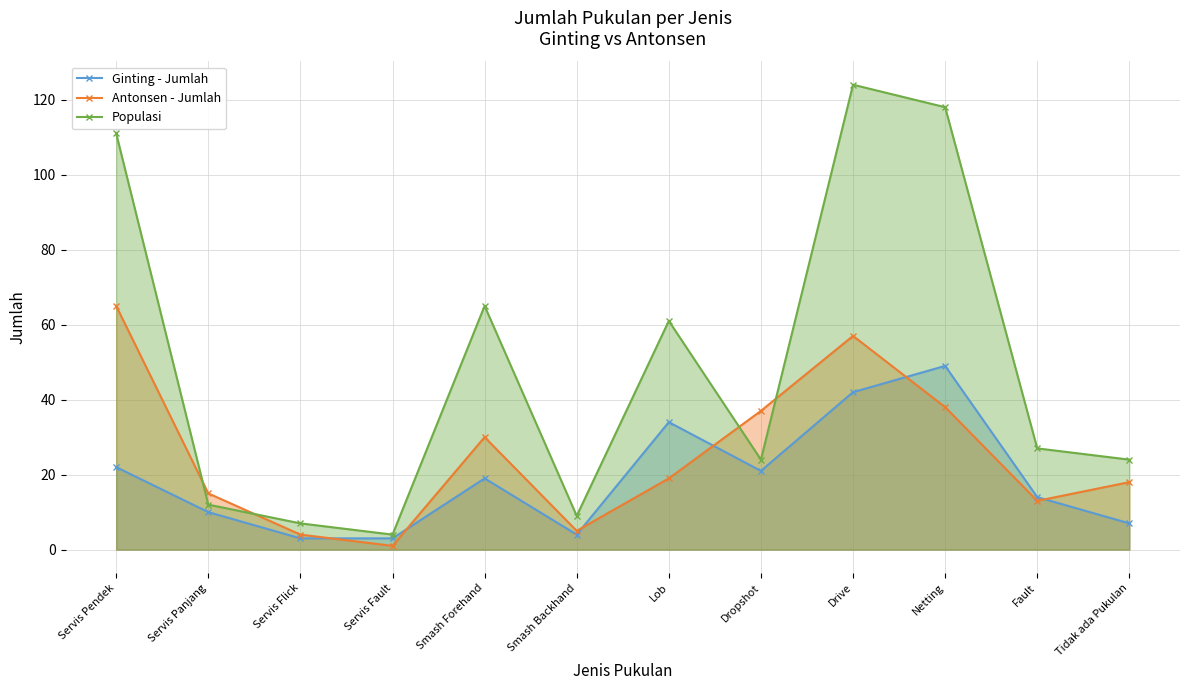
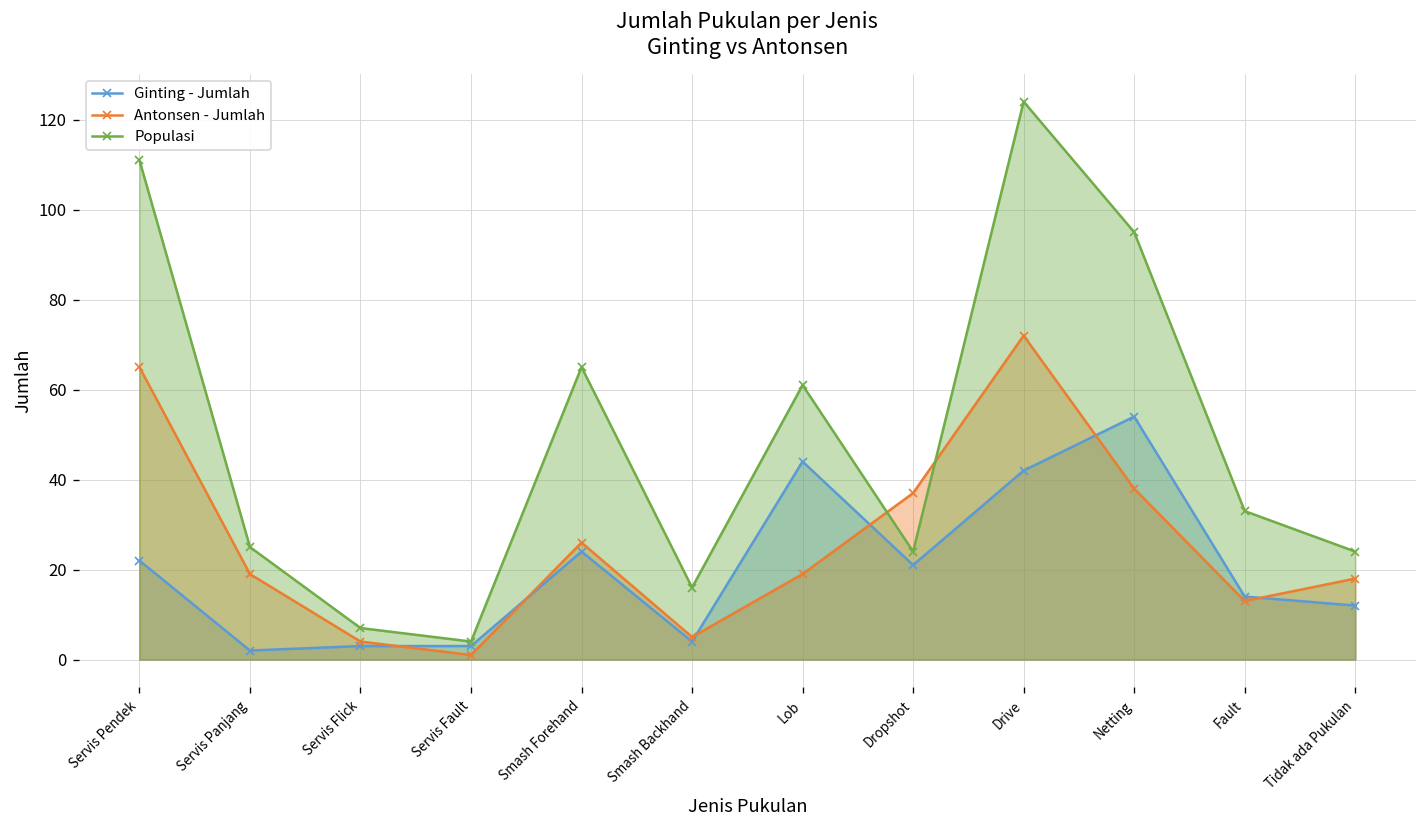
Ginting - Jumlah, Servis Panjang: 10 -> 2
Antonsen - Jumlah, Servis Panjang: 15 -> 19
Populasi, Servis Panjang: 12 -> 25
Ginting - Jumlah, Smash Forehand: 19 -> 24
Antonsen - Jumlah, Smash Forehand: 30 -> 26
Populasi, Smash Backhand: 9 -> 16
Ginting - Jumlah, Lob: 34 -> 44
Antonsen - Jumlah, Drive: 57 -> 72
Ginting - Jumlah, Netting: 49 -> 54
Populasi, Netting: 118 -> 95
Populasi, Fault: 27 -> 33
Ginting - Jumlah, Tidak ada Pukulan: 7 -> 12
